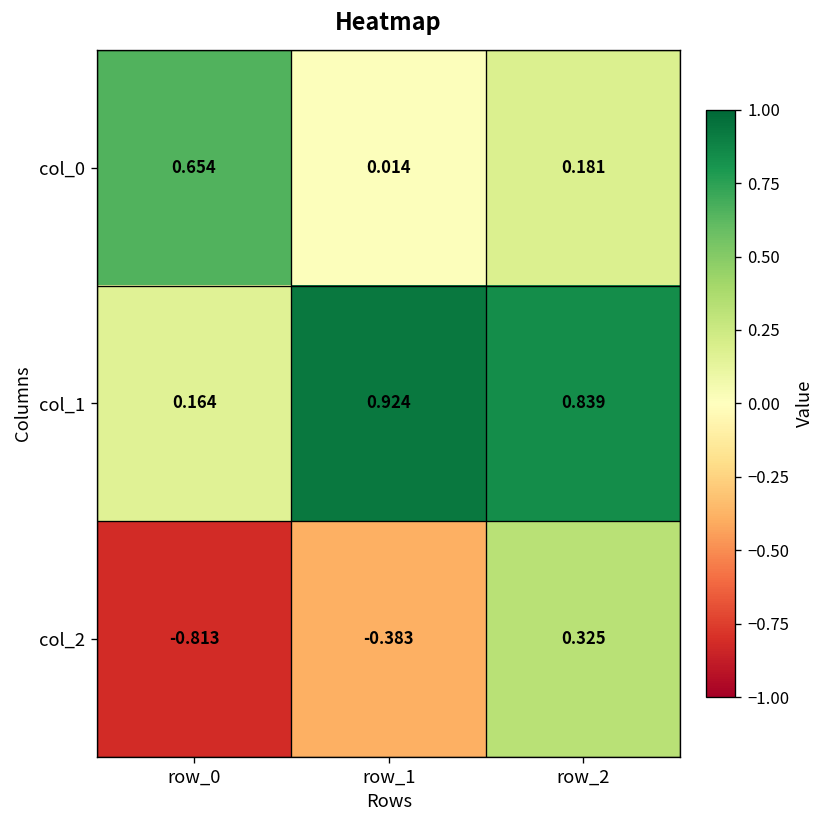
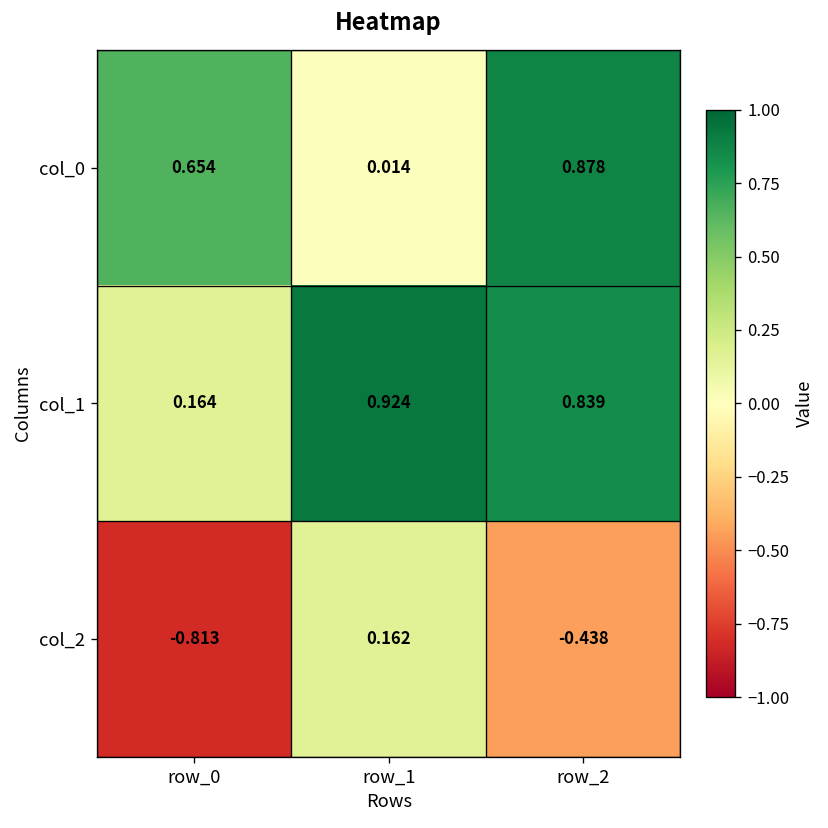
col_0, row_2: 0.181 -> 0.878
col_2, row_1: -0.383 -> 0.162
col_2, row_2: 0.325 -> -0.438
